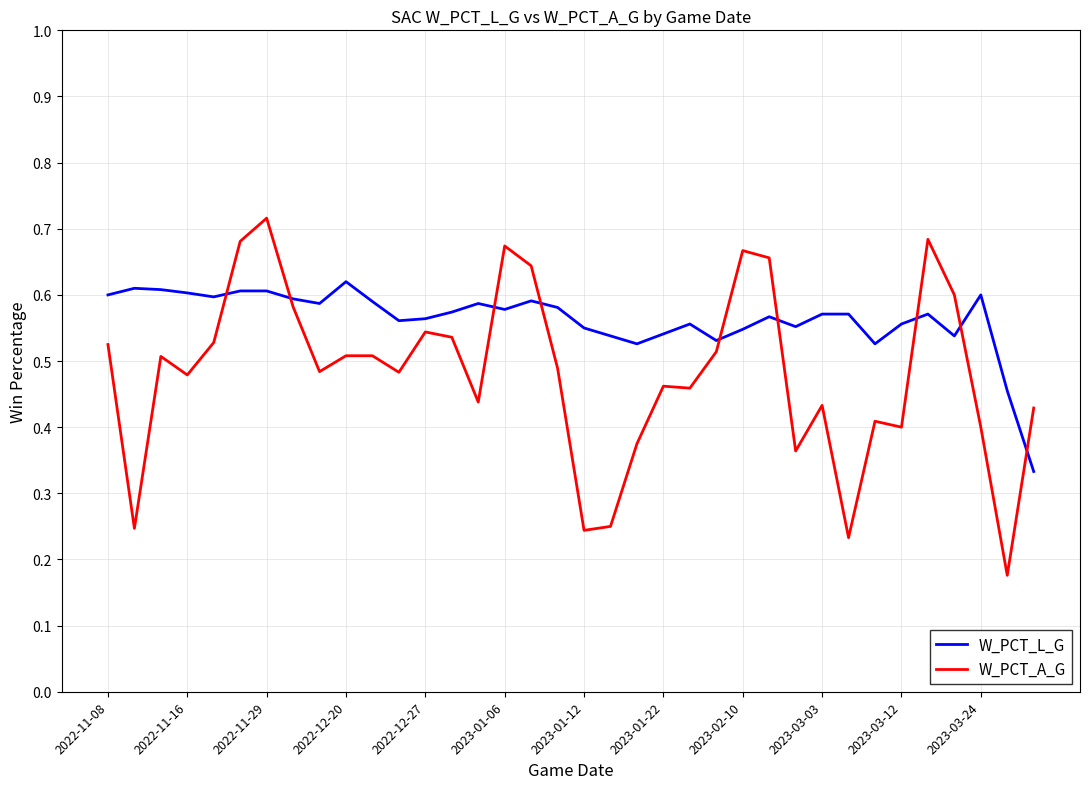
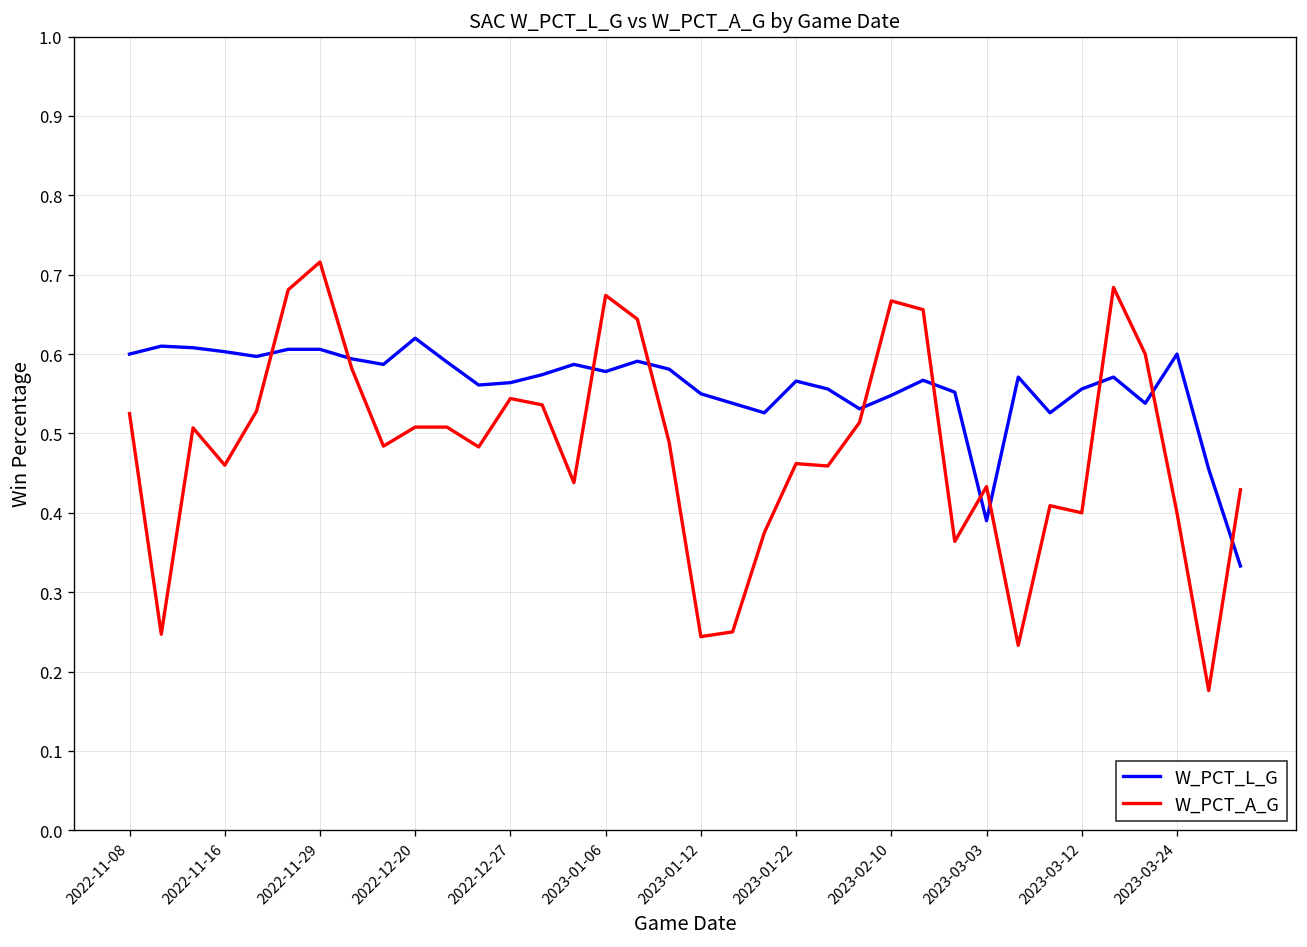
W_PCT_A_G, 2022-11-16: 0.48 -> 0.46
W_PCT_L_G, 2023-01-22: 0.54 -> 0.57
W_PCT_L_G, 2023-03-03: 0.57 -> 0.39
